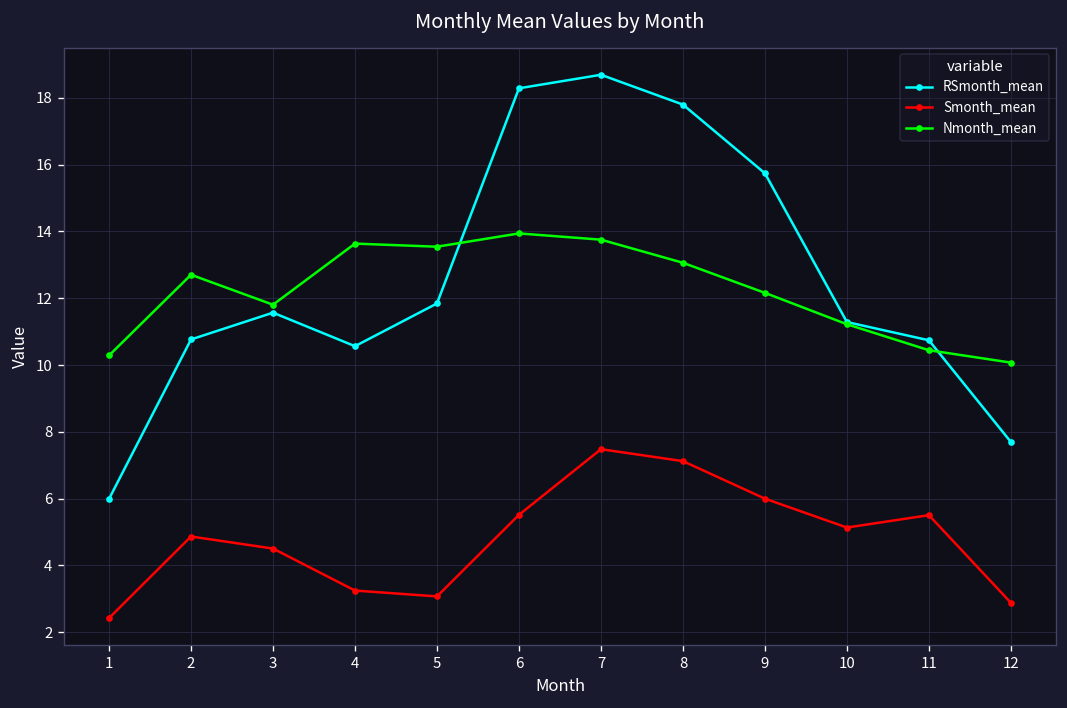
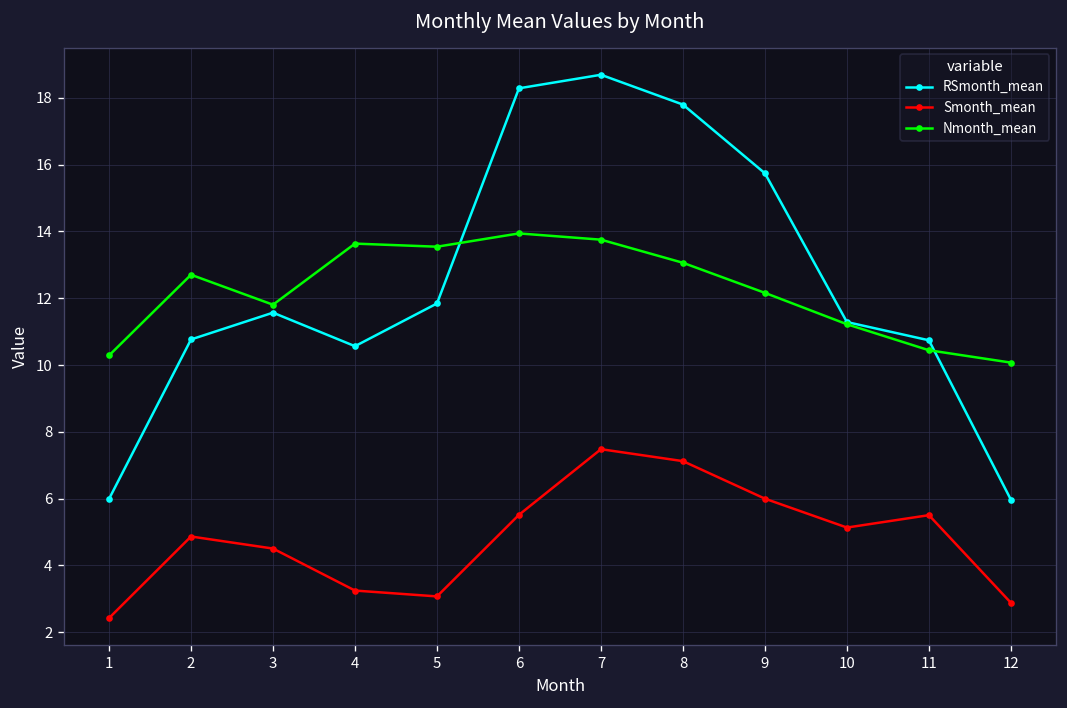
RSmonth_mean, 12: 7.7 -> 6.0
